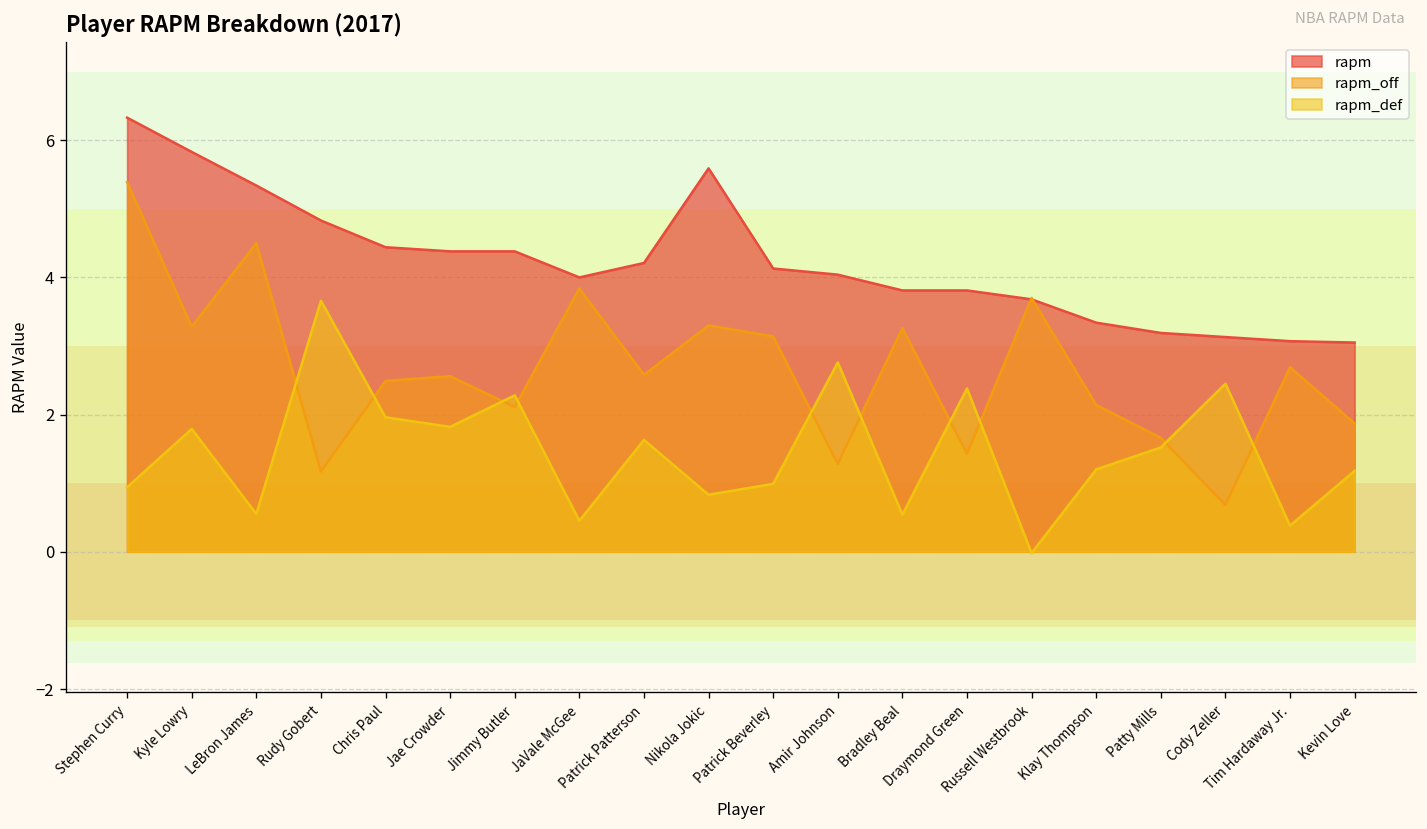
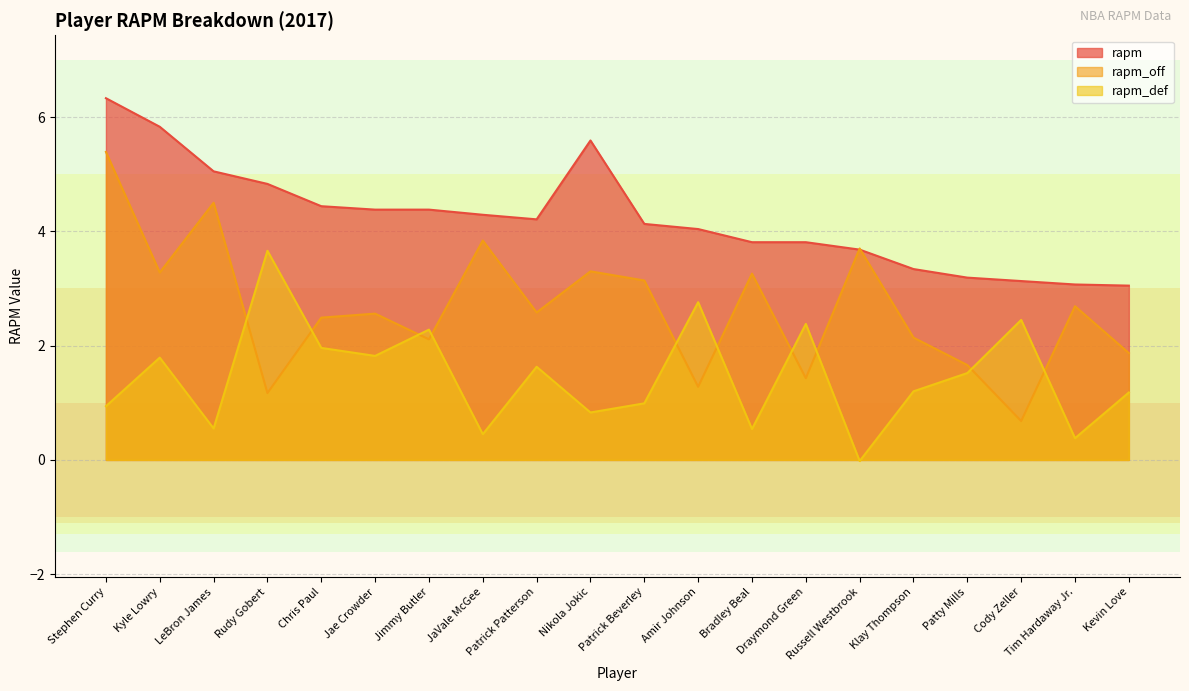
rapm, LeBron James: 5.3 -> 5.1
rapm, JaVale McGee: 4.0 -> 4.3
